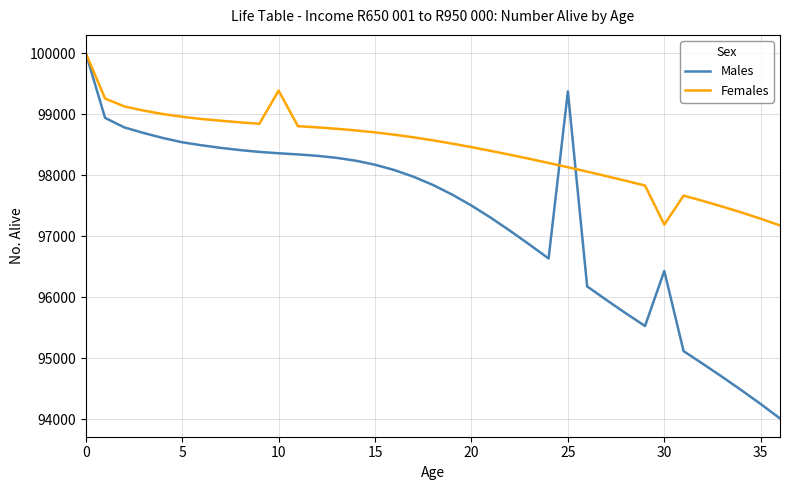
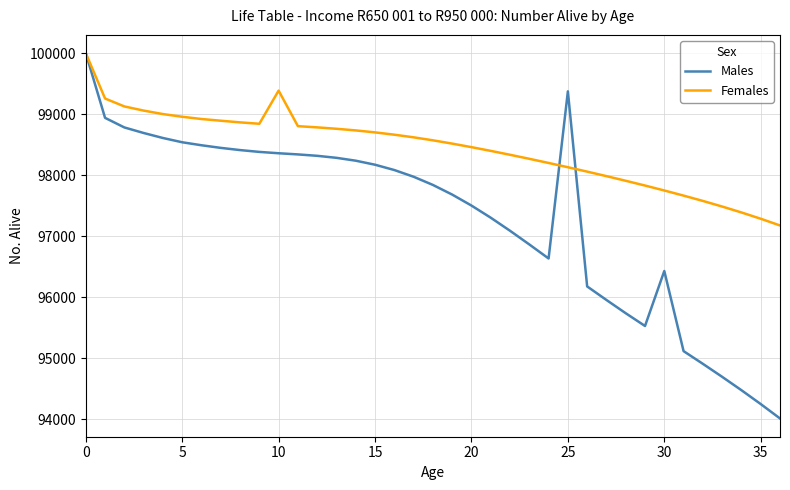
Females, 30: 97200 -> 97800
